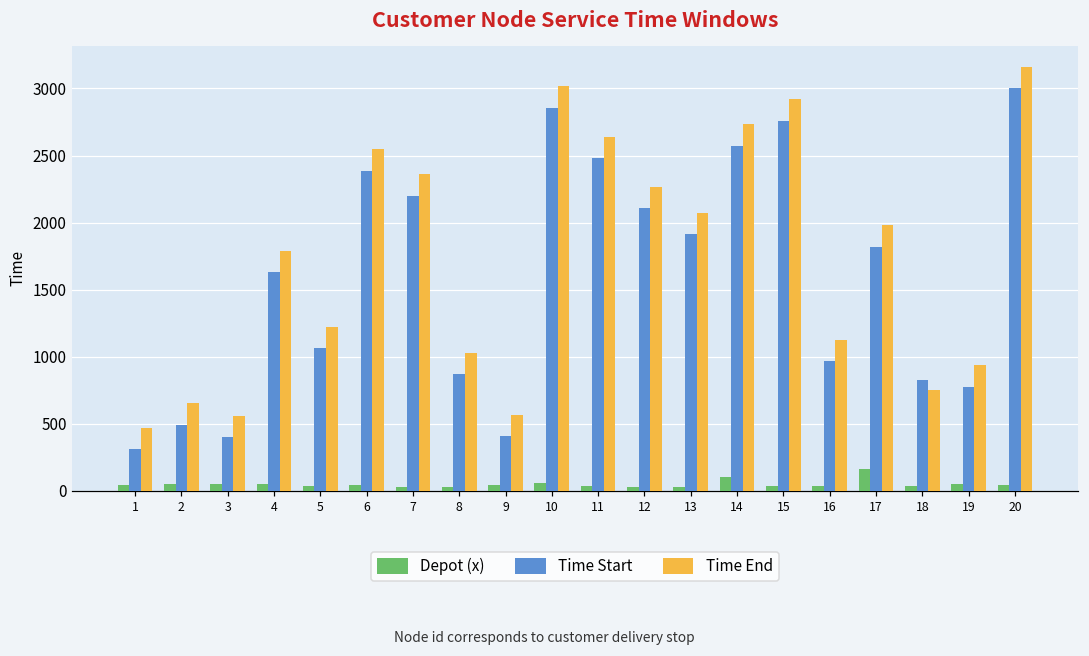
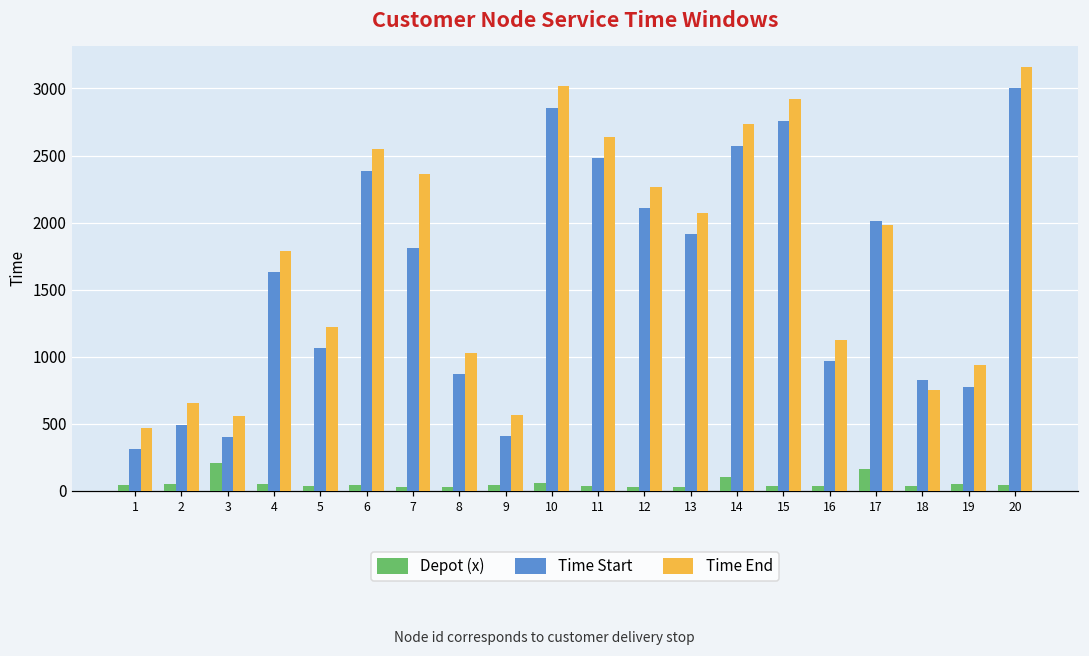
Depot (x), 3: 50 -> 210
Time Start, 7: 2200 -> 1810
Time Start, 17: 1820 -> 2010
